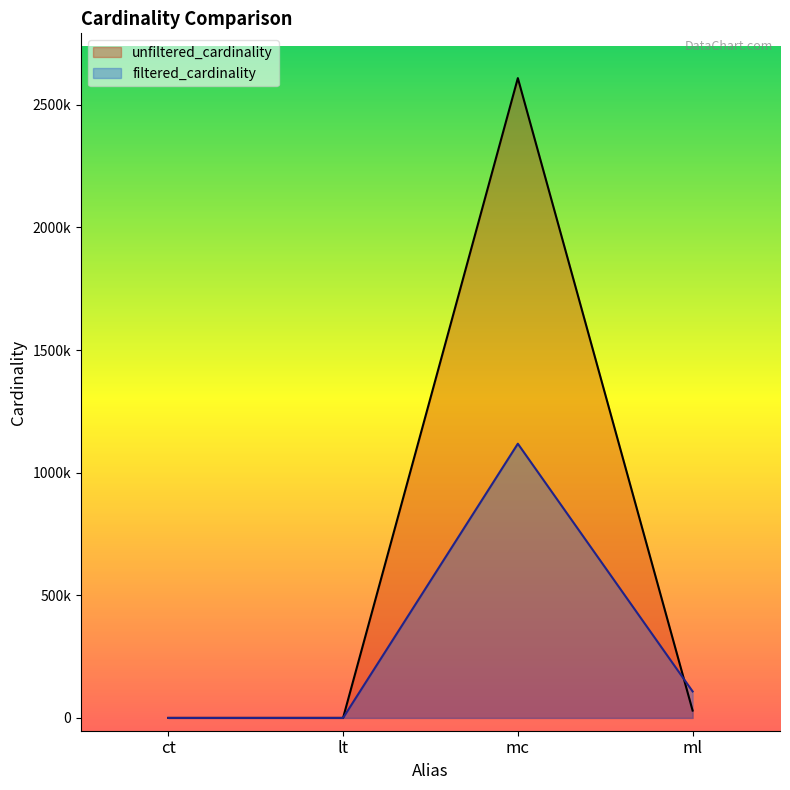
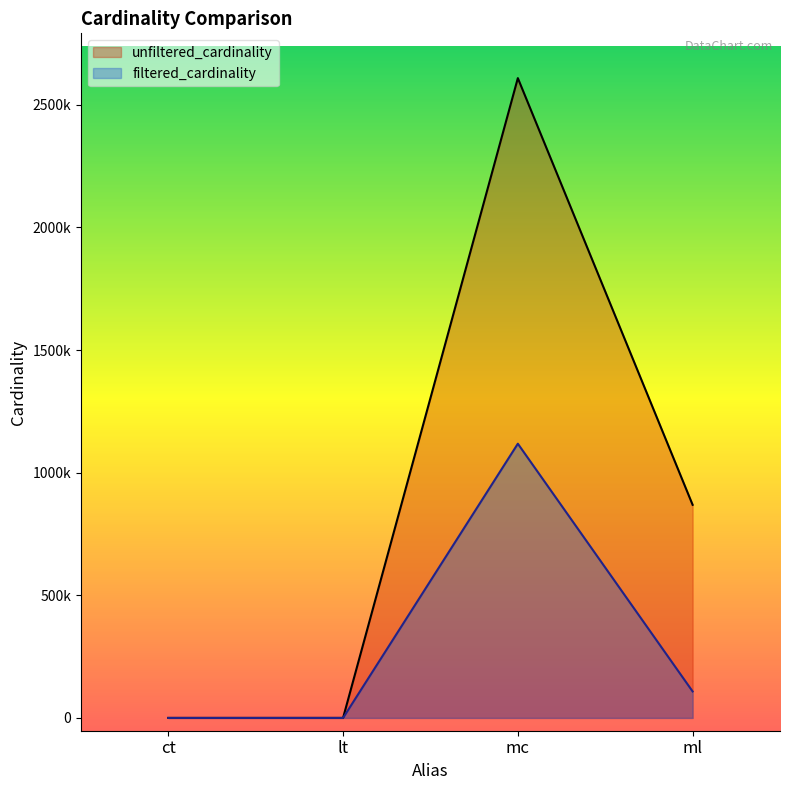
unfiltered_cardinality, ml: 30000 -> 870000
